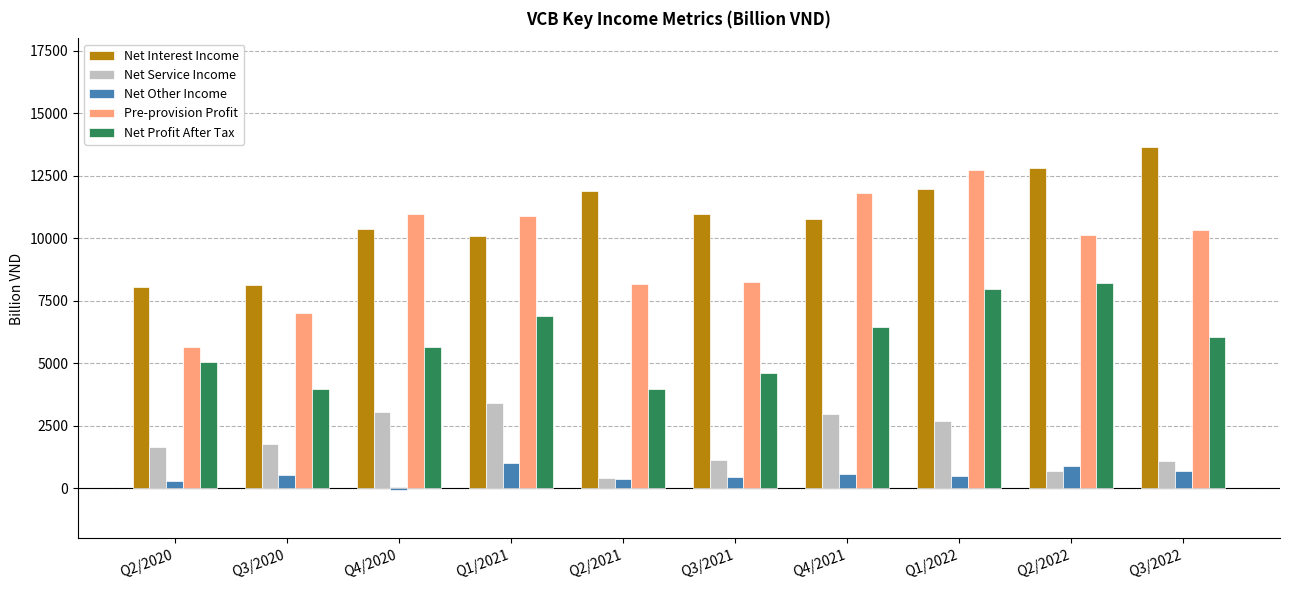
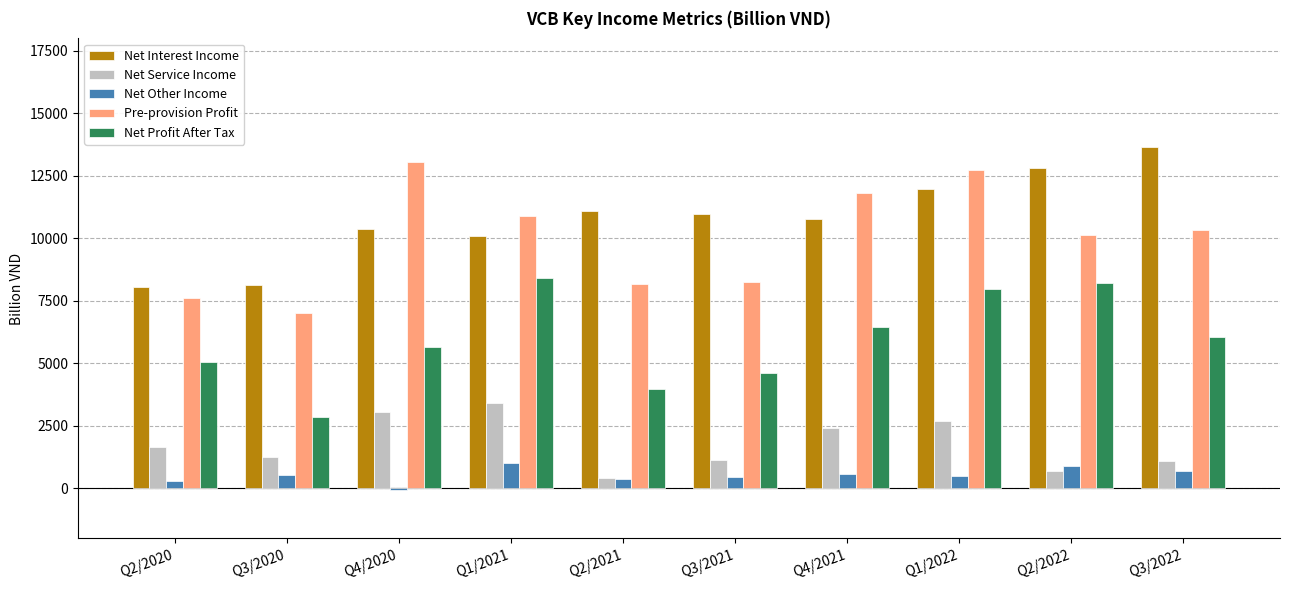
Pre-provision Profit, Q2/2020: 5600 -> 7600
Net Service Income, Q3/2020: 1800 -> 1300
Net Profit After Tax, Q3/2020: 4000 -> 2900
Pre-provision Profit, Q4/2020: 11000 -> 13000
Net Profit After Tax, Q1/2021: 6900 -> 8400
Net Interest Income, Q2/2021: 11900 -> 11100
Net Service Income, Q4/2021: 3000 -> 2400
